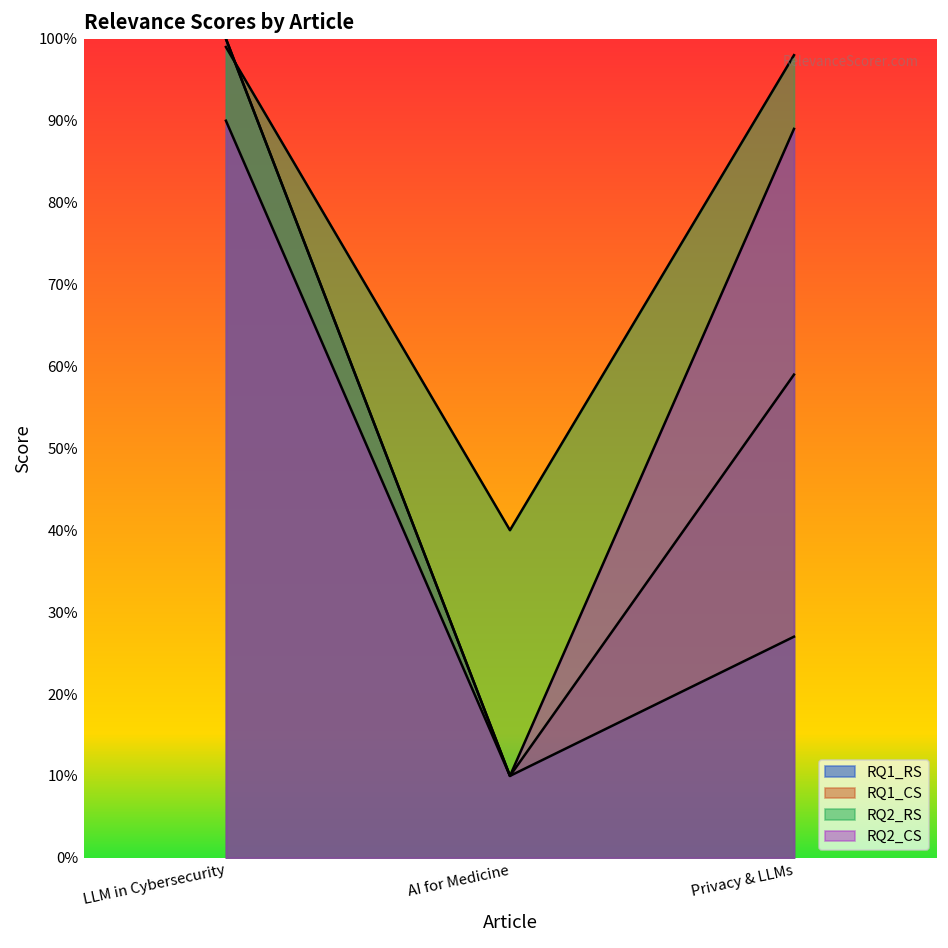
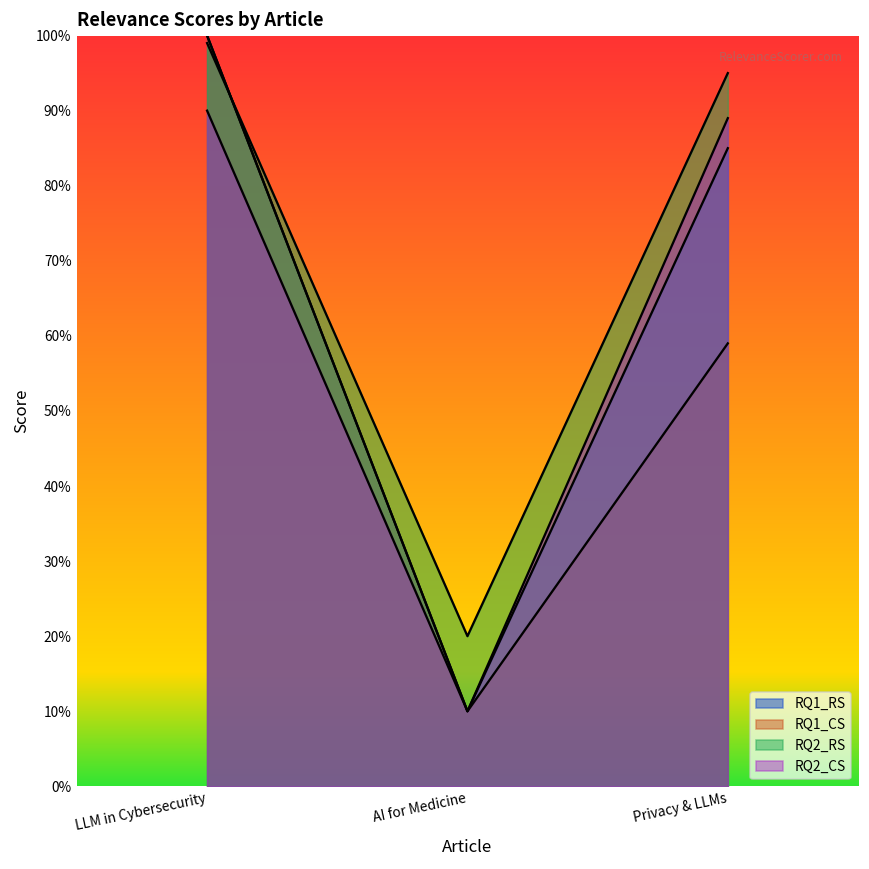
RQ2_RS, AI for Medicine: 40% -> 20%
RQ1_RS, Privacy & LLMs: 27% -> 85%
RQ2_RS, Privacy & LLMs: 98% -> 95%
